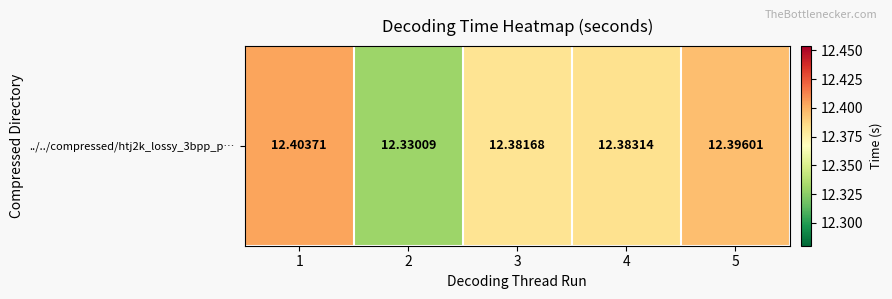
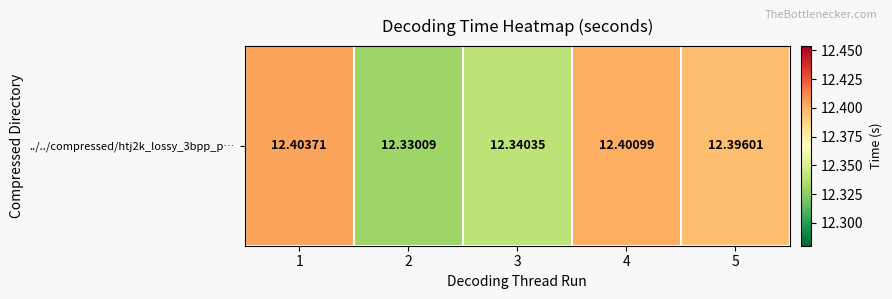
../../compressed/htj2k_lossy_3bpp_p…, 3: 12.38168 -> 12.34035
../../compressed/htj2k_lossy_3bpp_p…, 4: 12.38314 -> 12.40099
